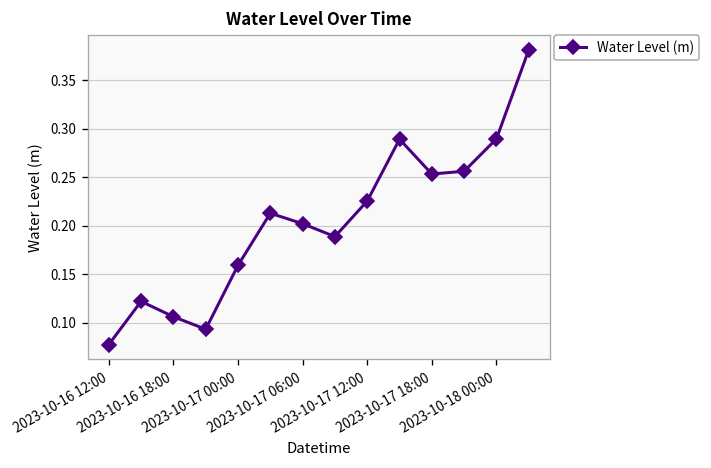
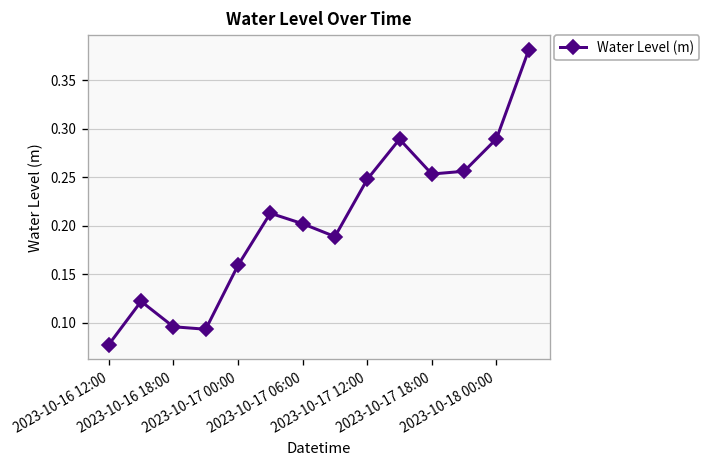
2023-10-16 18:00: 0.11 -> 0.10
2023-10-17 12:00: 0.23 -> 0.25
